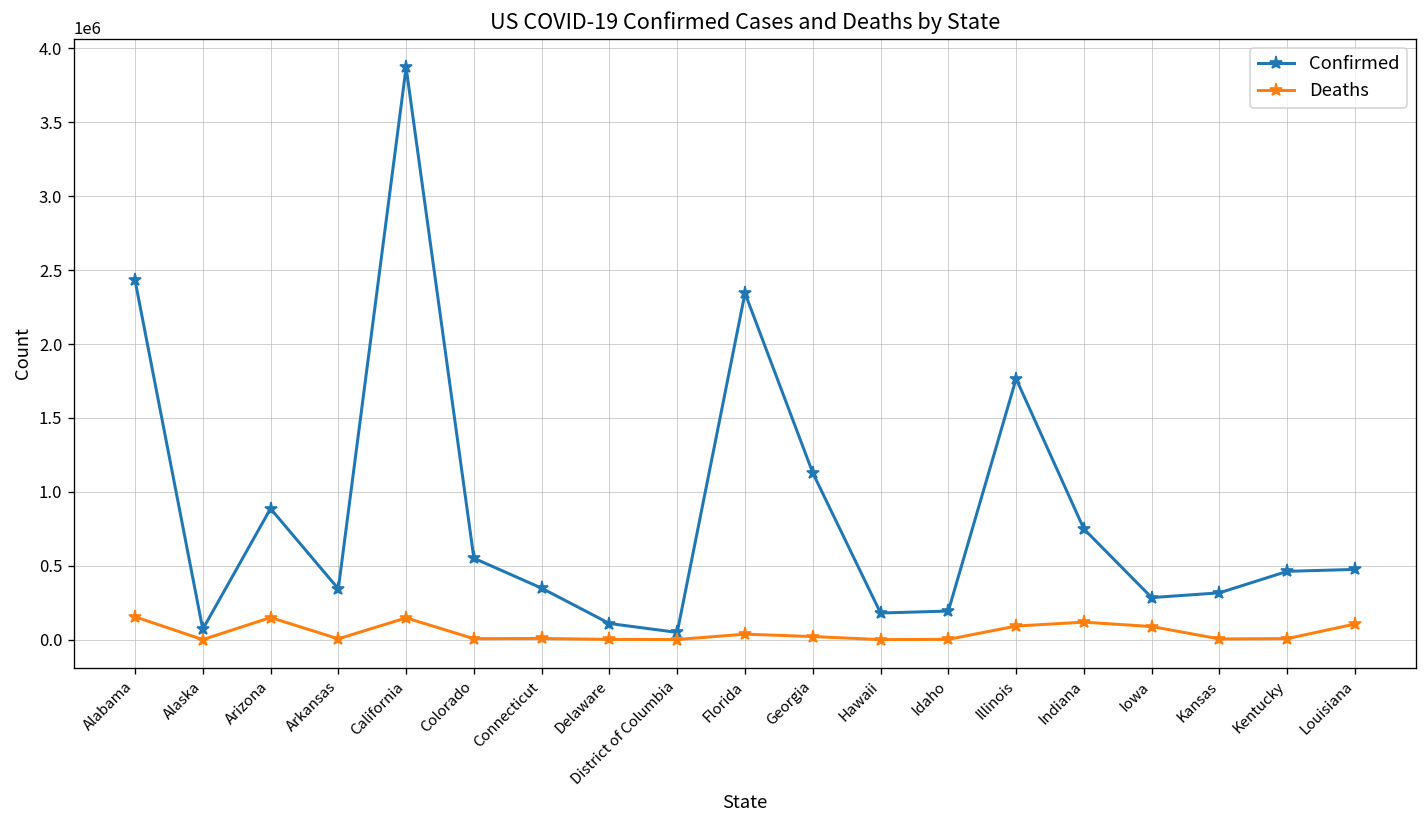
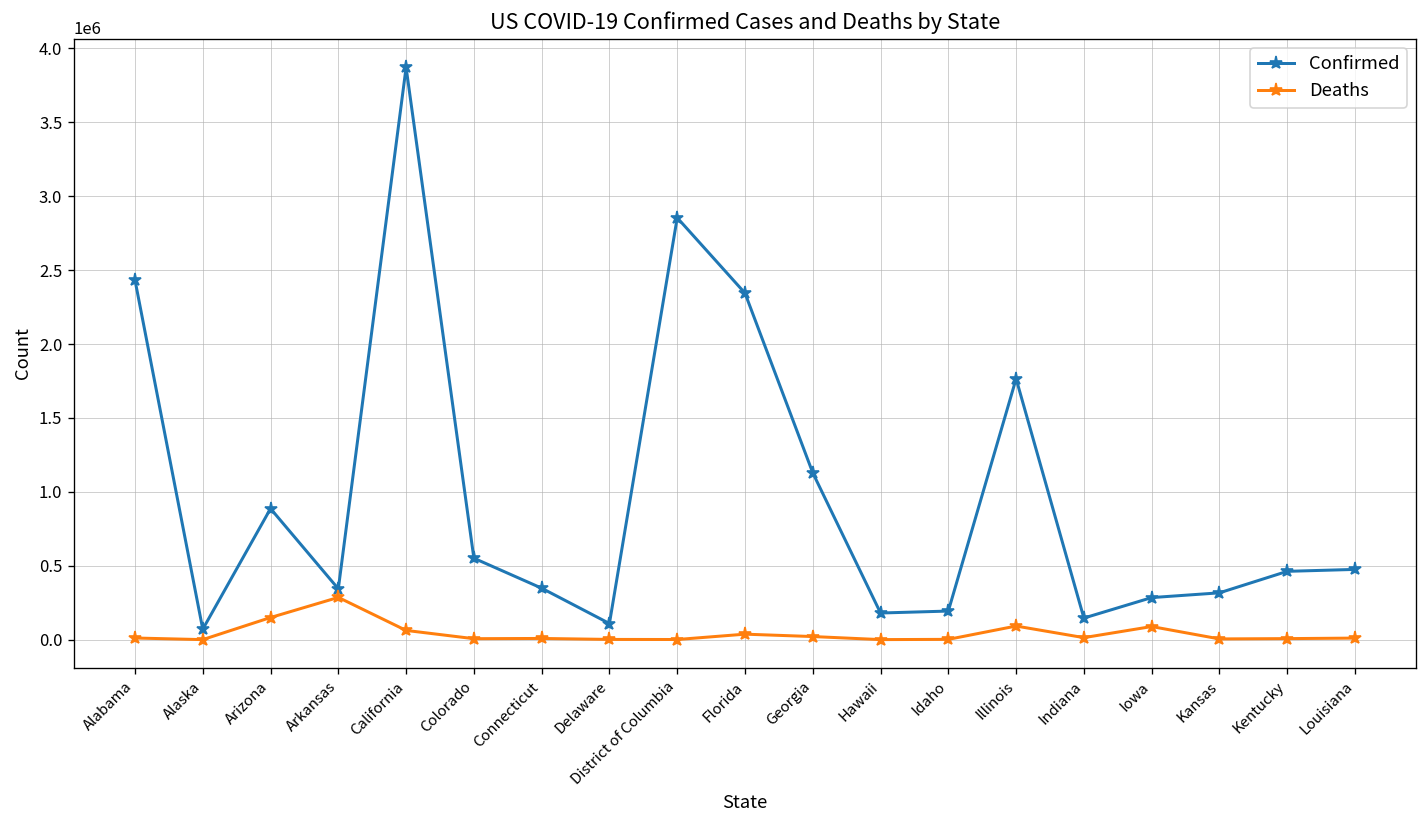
Deaths, Alabama: 150000 -> 10000
Deaths, Arkansas: 10000 -> 290000
Deaths, California: 150000 -> 60000
Confirmed, District of Columbia: 50000 -> 2850000
Confirmed, Indiana: 750000 -> 150000
Deaths, Indiana: 120000 -> 10000
Deaths, Louisiana: 110000 -> 10000
